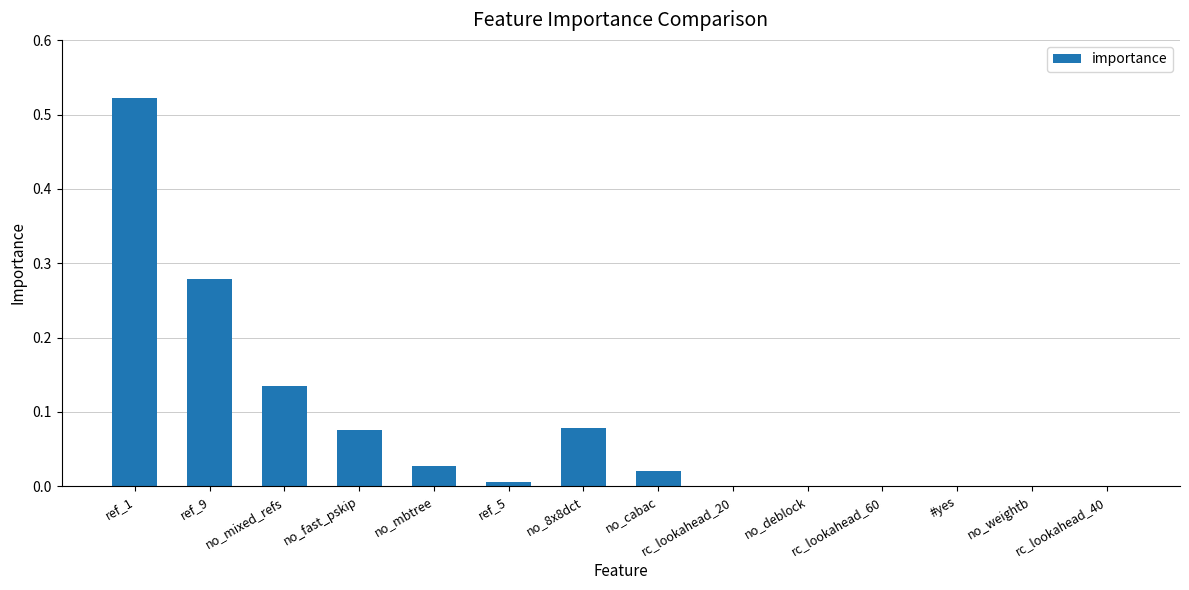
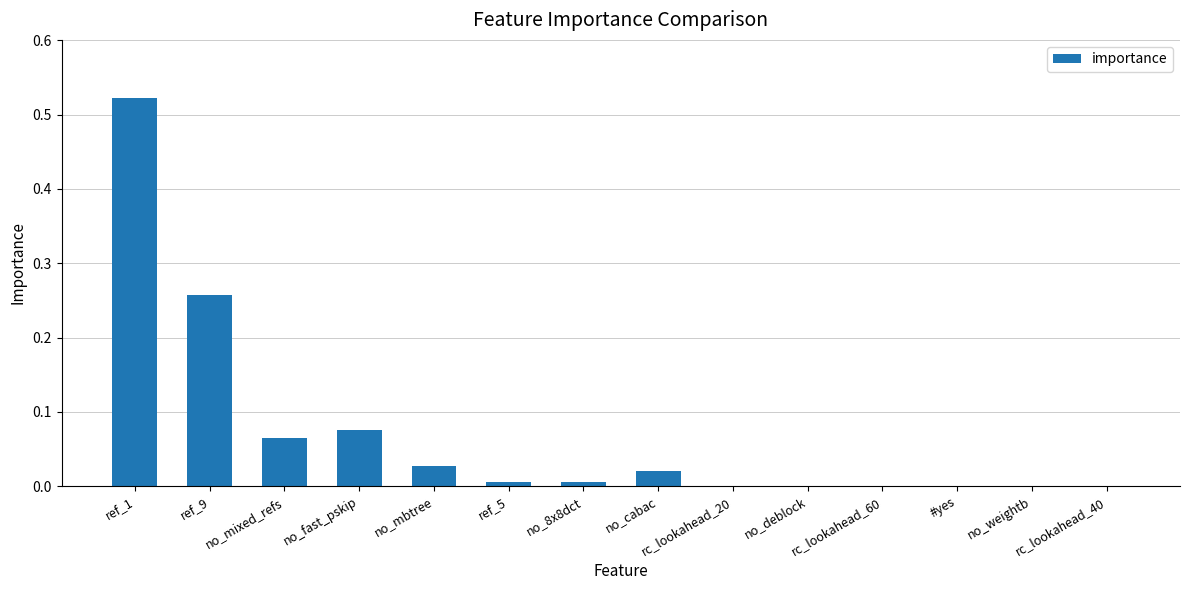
ref_9: 0.28 -> 0.26
no_mixed_refs: 0.13 -> 0.06
no_8x8dct: 0.08 -> 0.01
